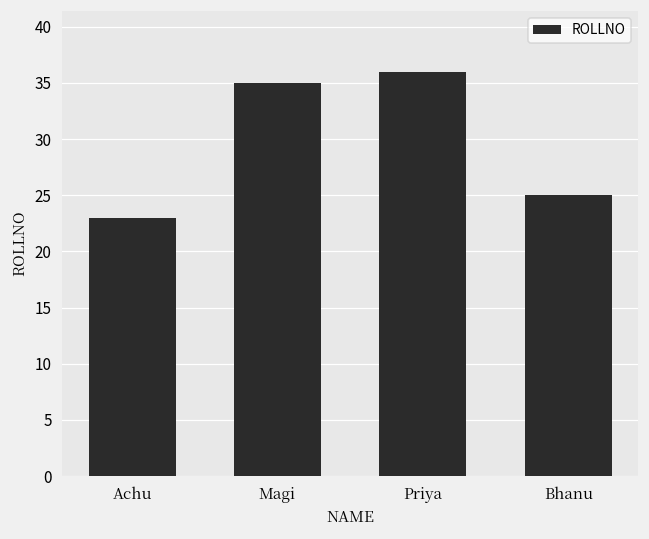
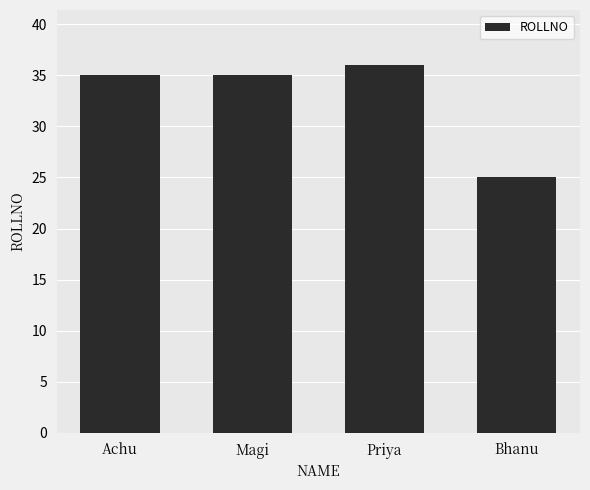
Achu: 23 -> 35
